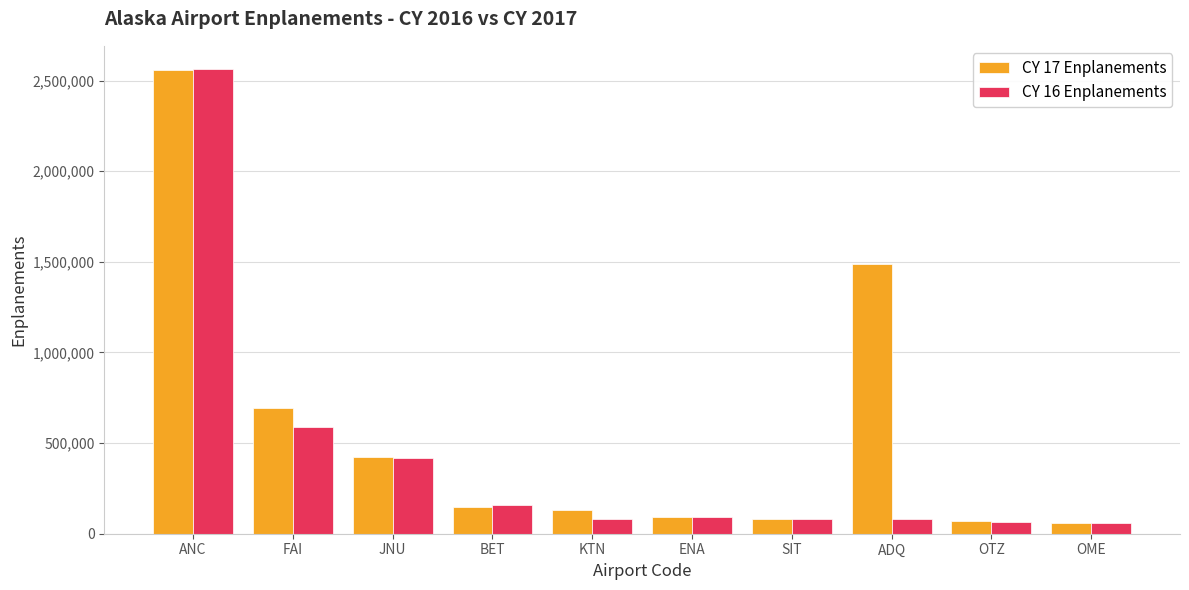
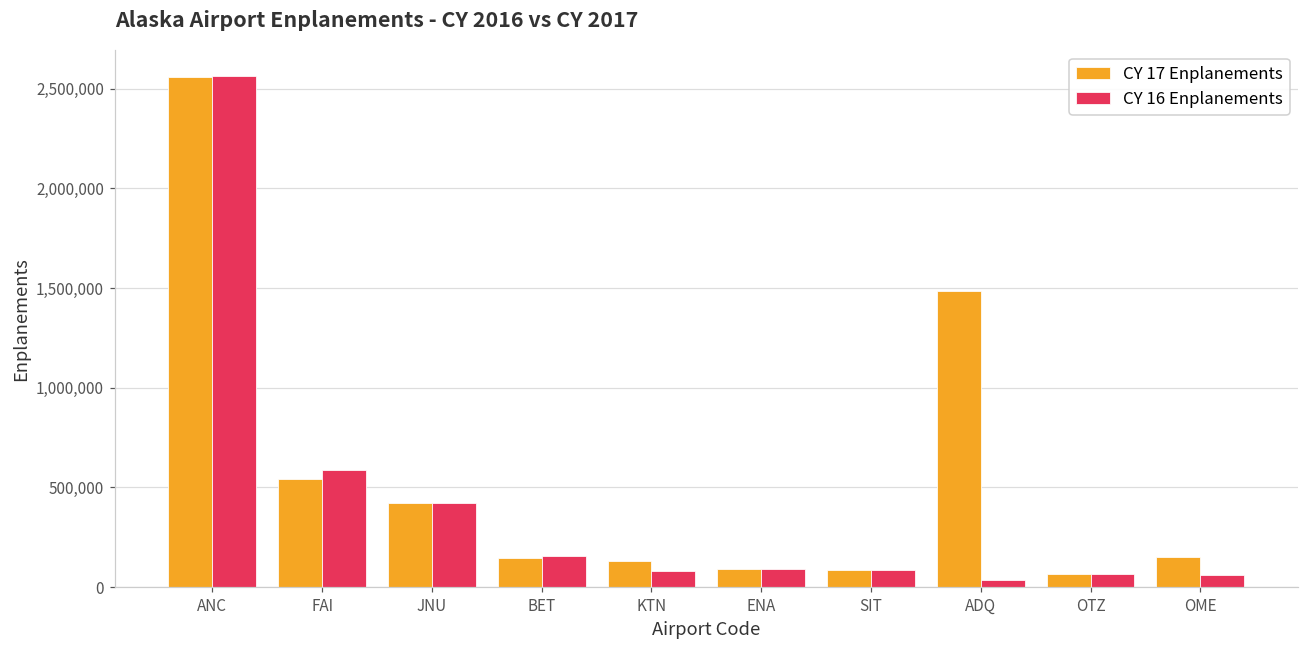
CY 17 Enplanements, FAI: 690,000 -> 540,000
CY 16 Enplanements, ADQ: 80,000 -> 40,000
CY 17 Enplanements, OME: 60,000 -> 150,000
